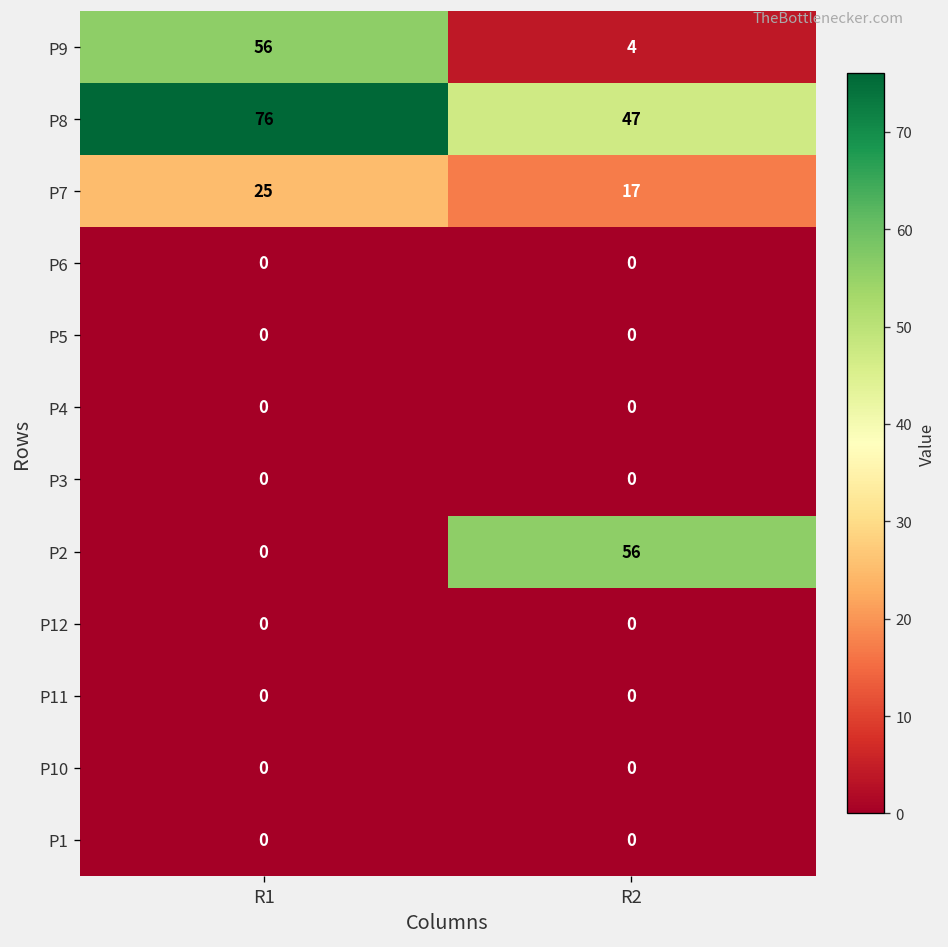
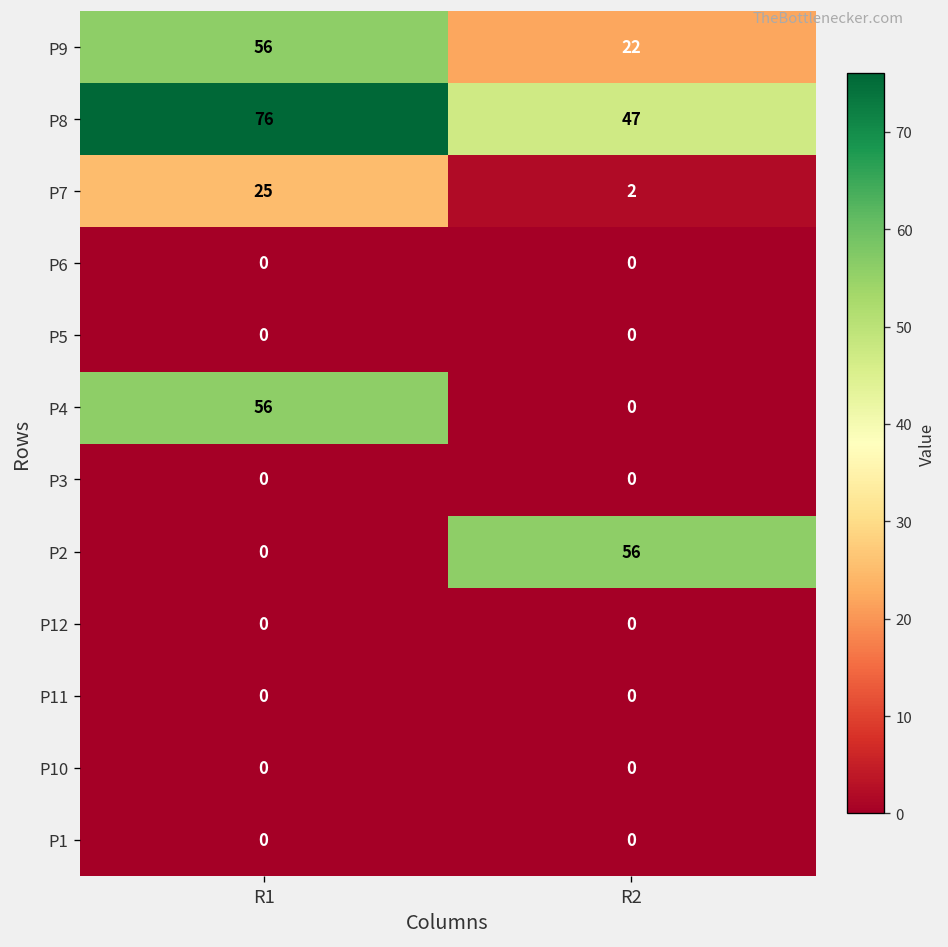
P9, R2: 4 -> 22
P7, R2: 17 -> 2
P4, R1: 0 -> 56
